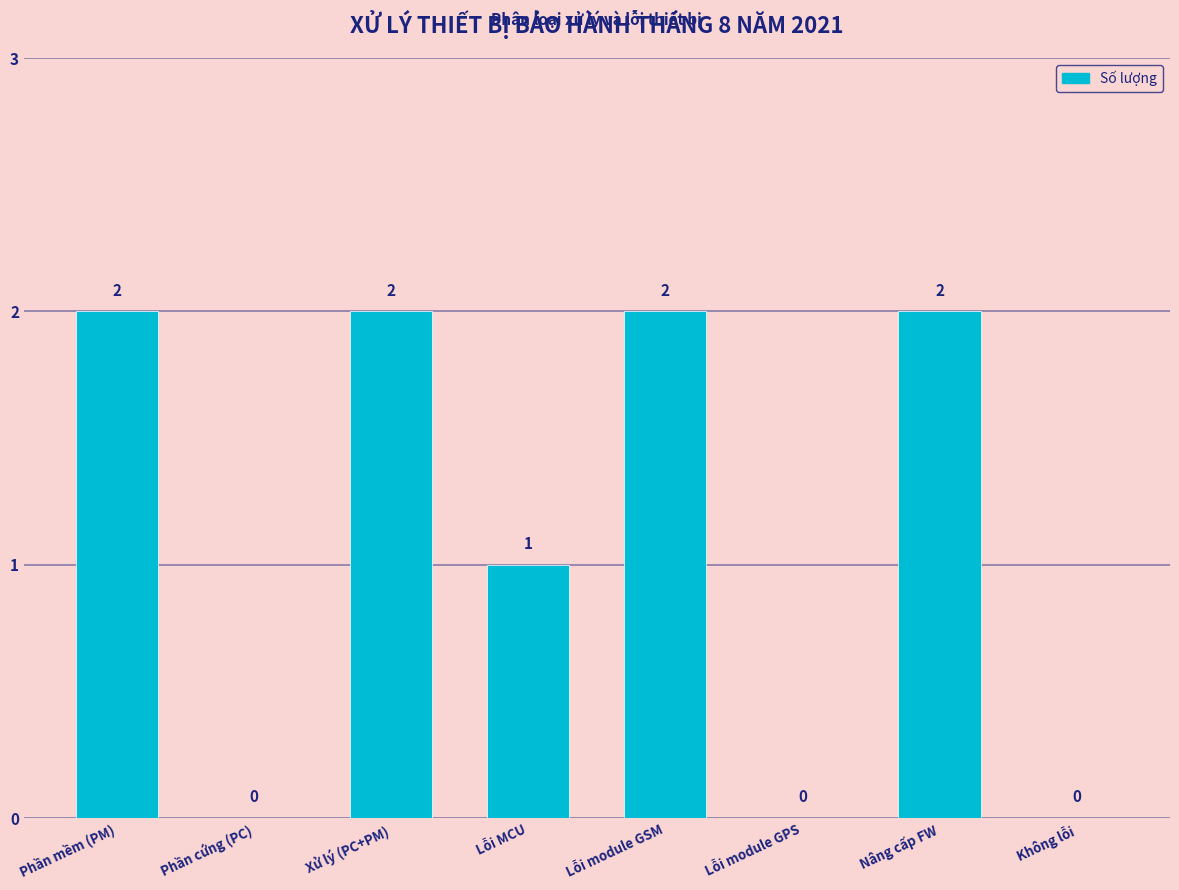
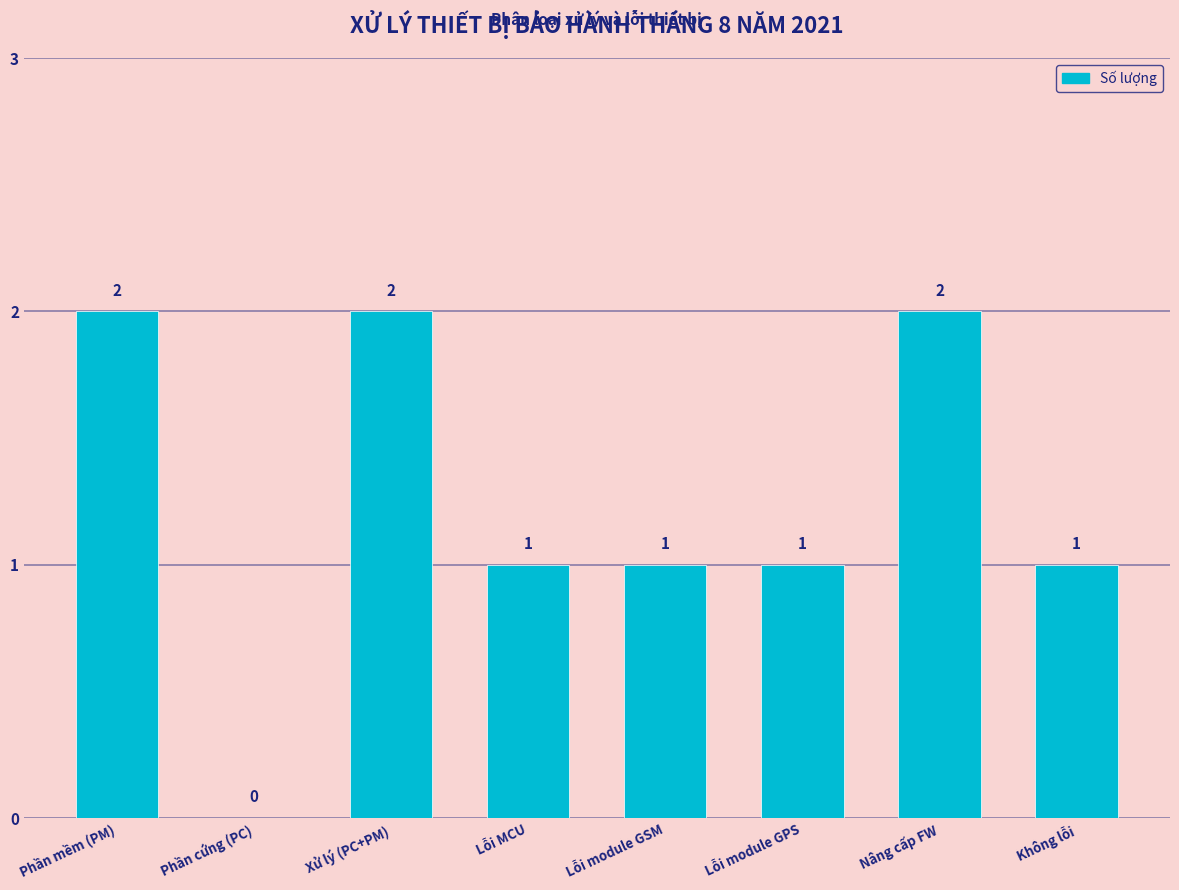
Lỗi module GSM: 2 -> 1
Lỗi module GPS: 0 -> 1
Không lỗi: 0 -> 1
